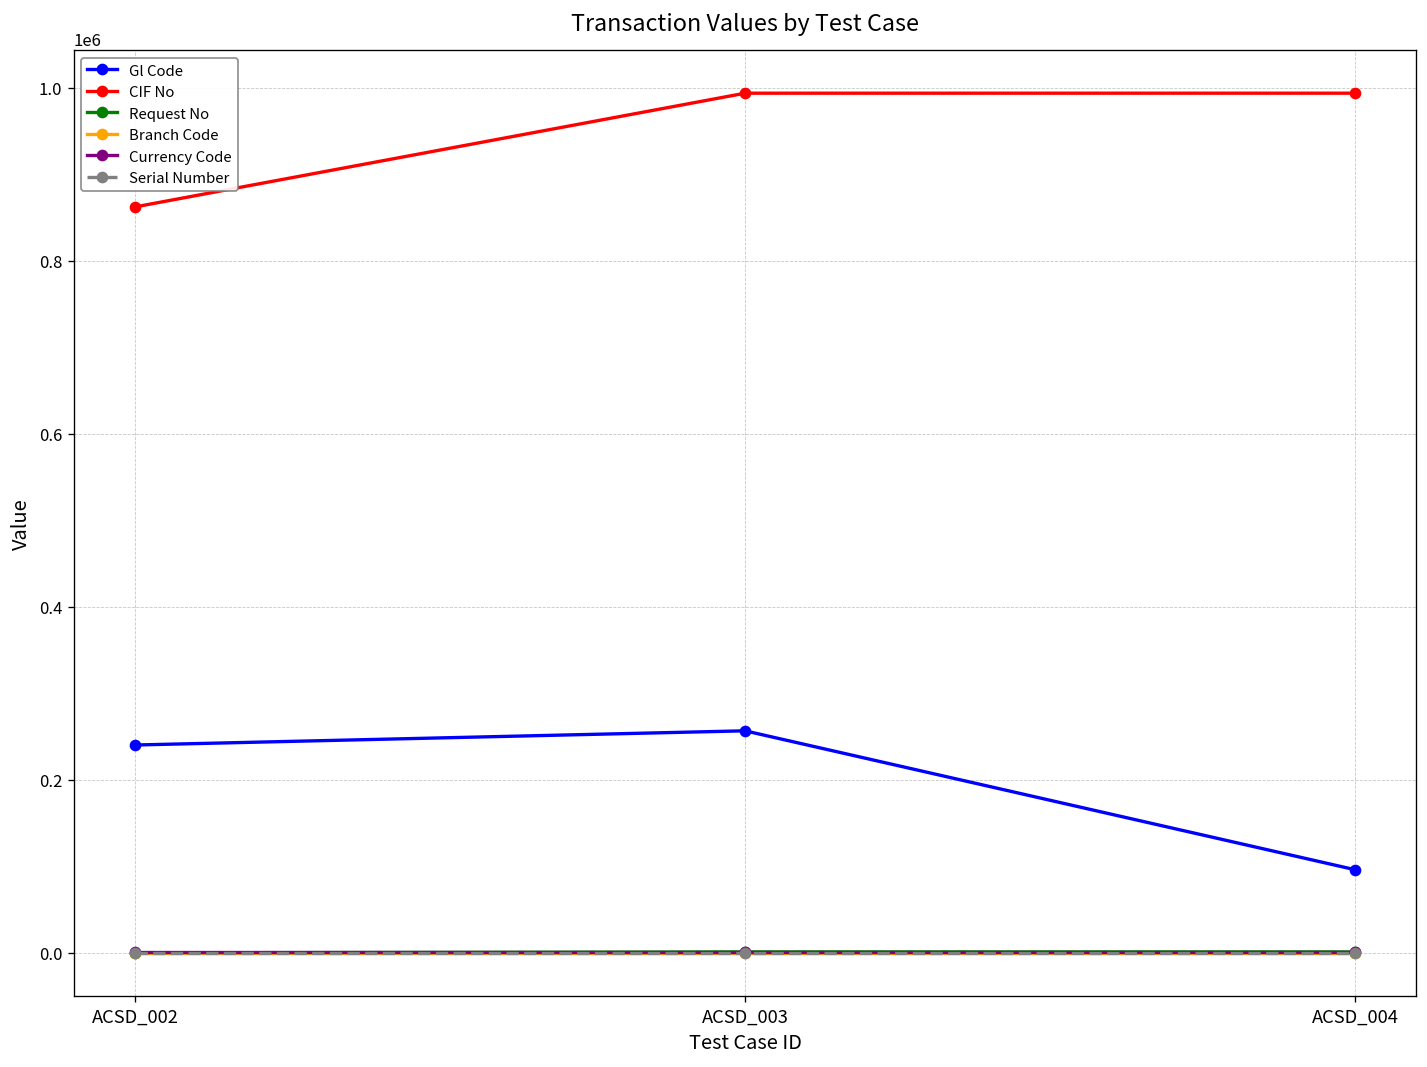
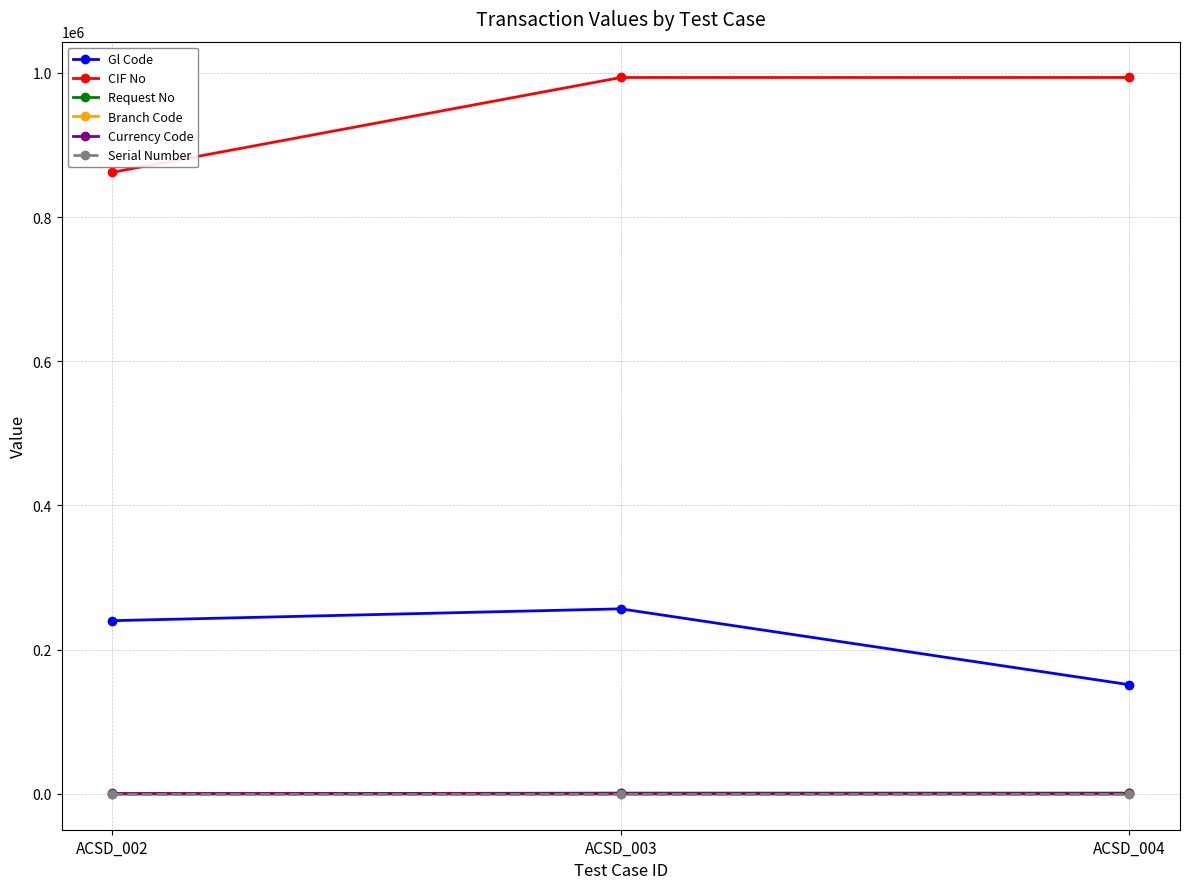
Gl Code, ACSD_004: 100000 -> 150000
